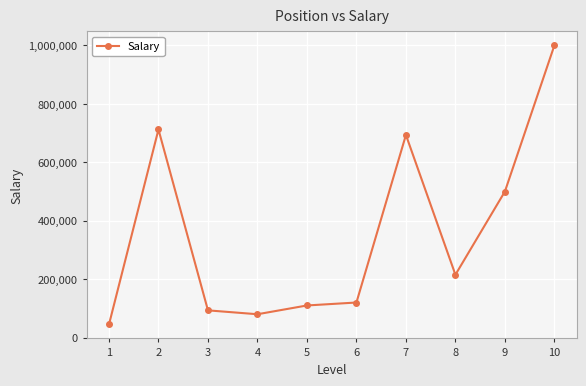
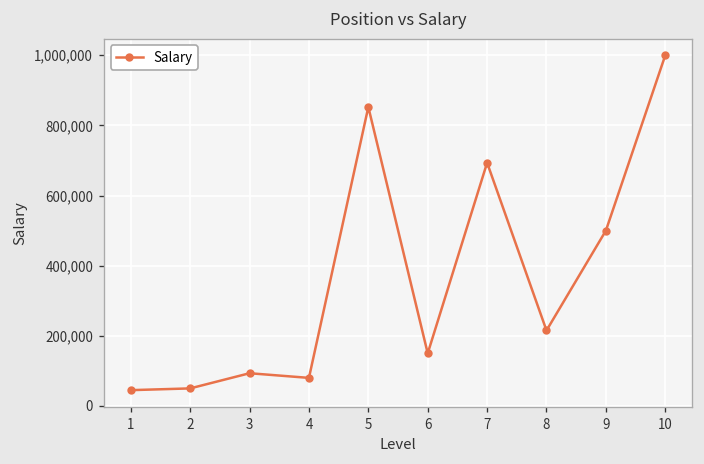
2: 710,000 -> 50,000
5: 110,000 -> 850,000
6: 120,000 -> 150,000
